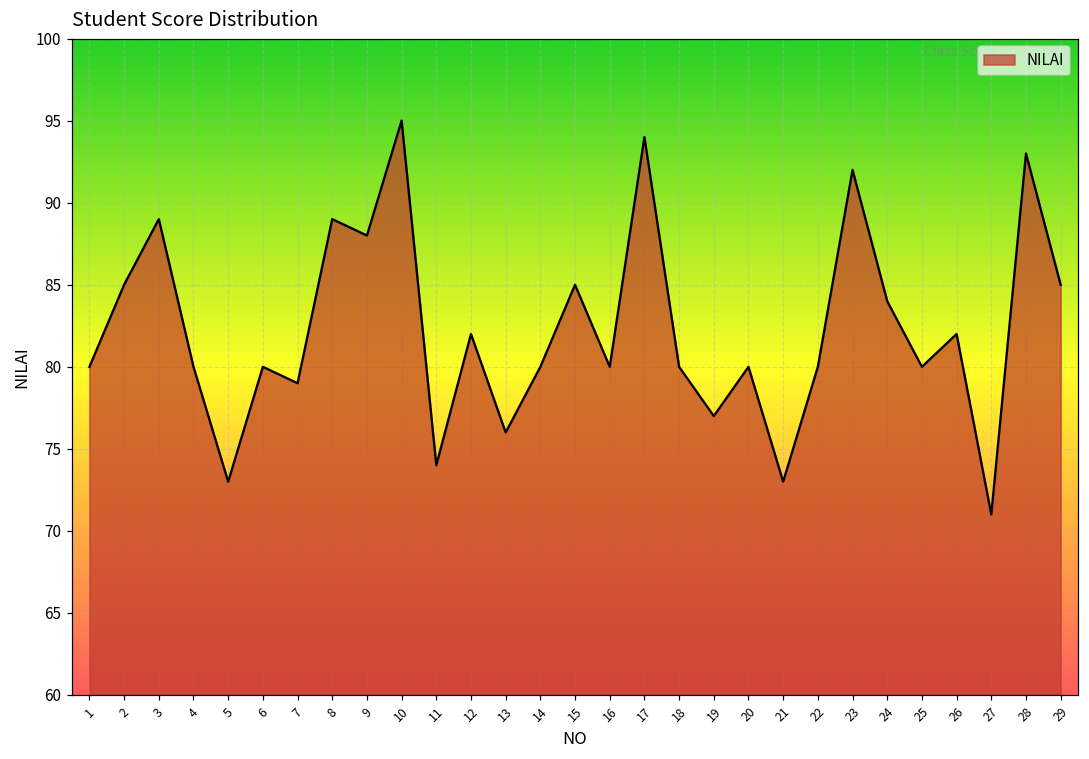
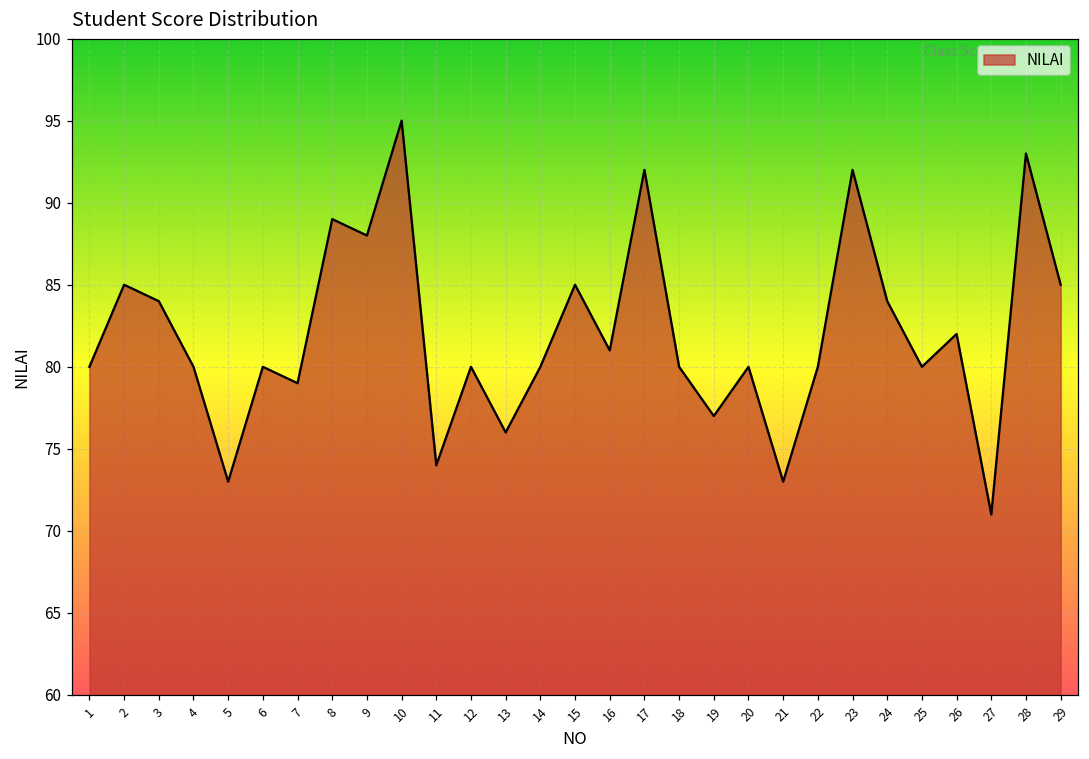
3: 89 -> 84
12: 82 -> 80
16: 80 -> 81
17: 94 -> 92
